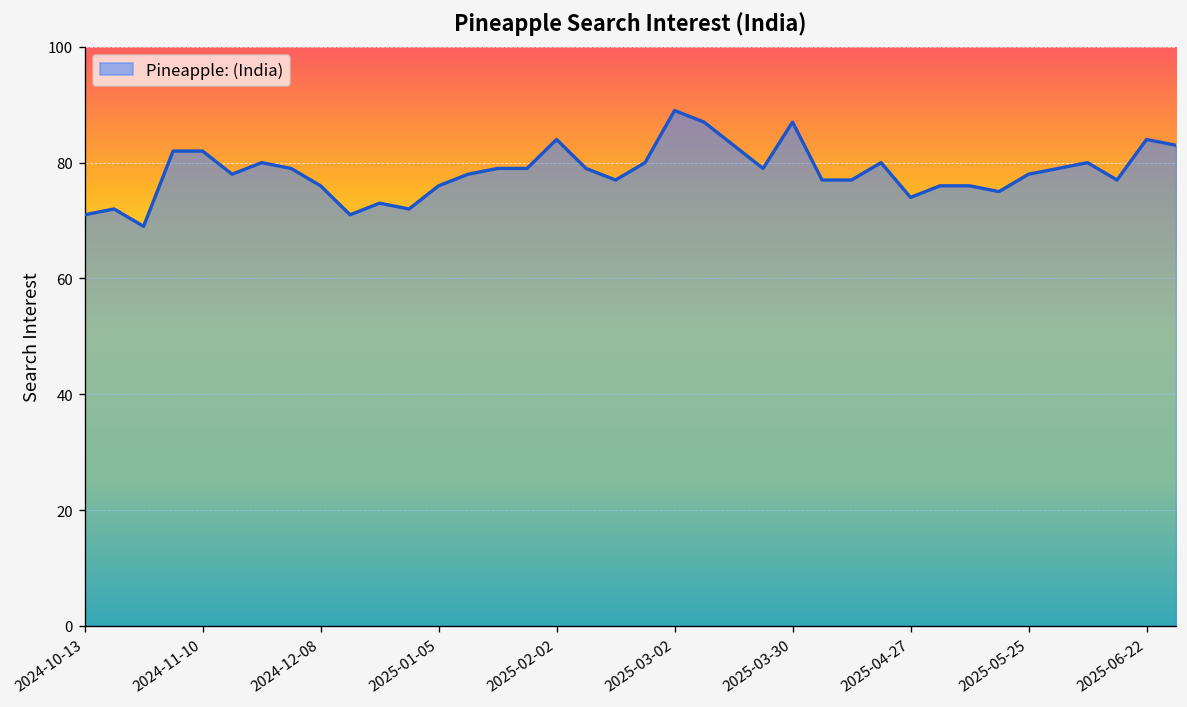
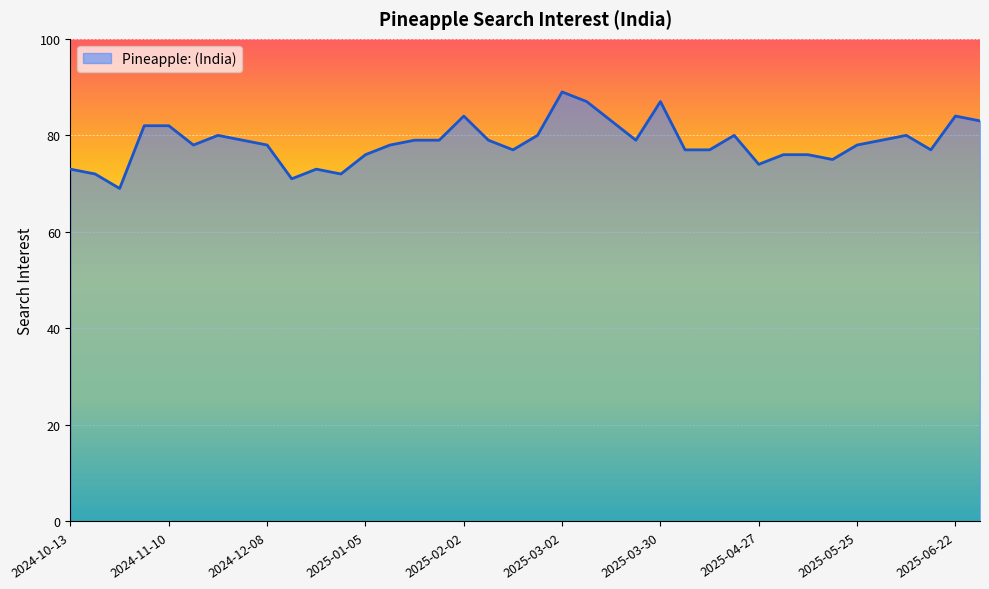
2024-10-13: 71 -> 73
2024-12-08: 76 -> 78
